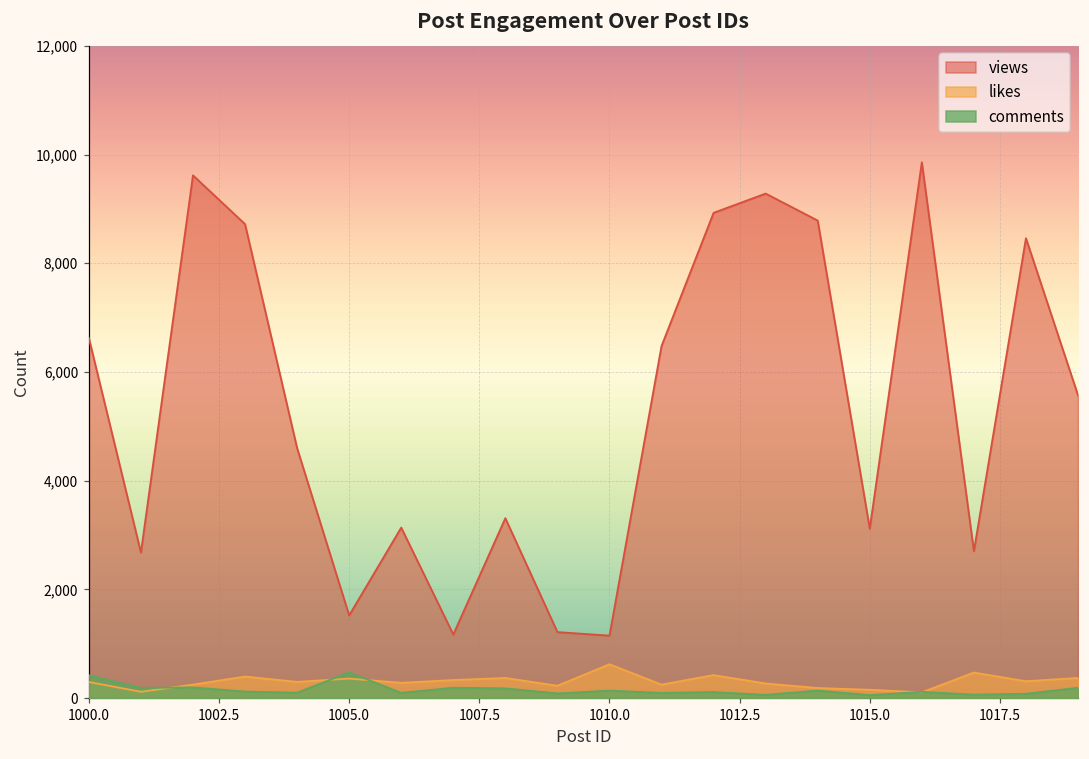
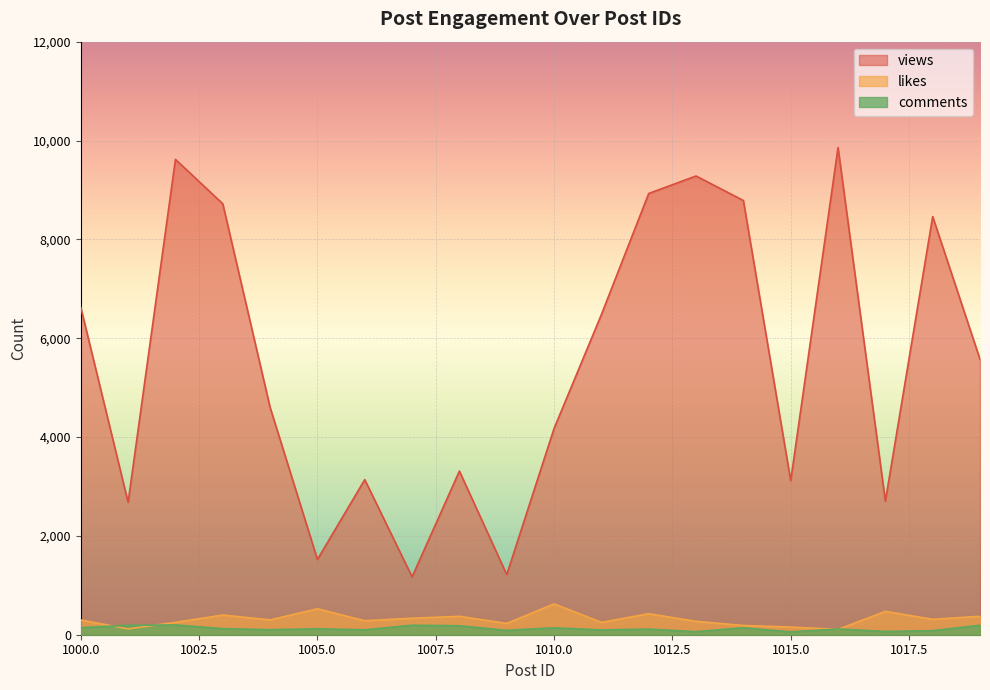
comments, 1000.0: 400 -> 100
likes, 1005.0: 400 -> 500
comments, 1005.0: 500 -> 100
views, 1010.0: 1,200 -> 4,200
